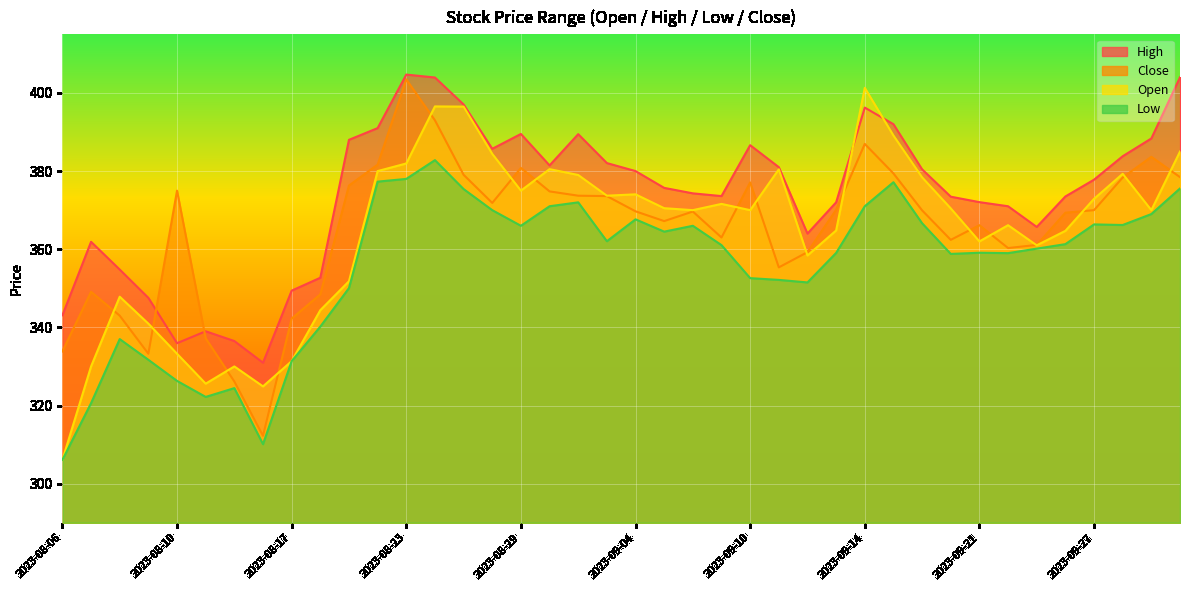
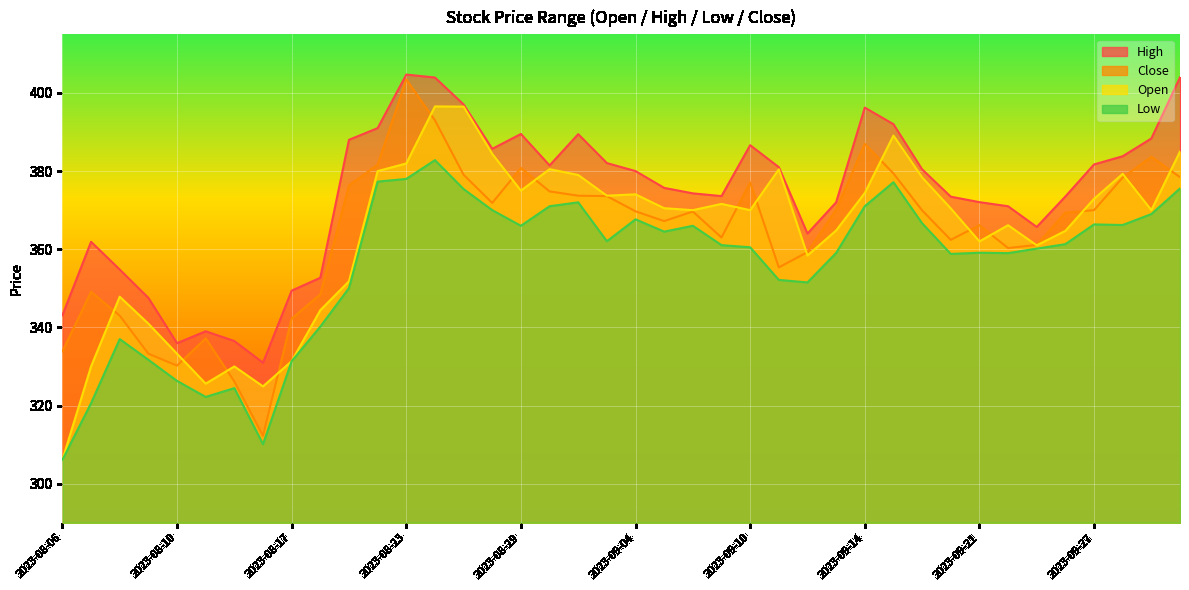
Close, 2023-08-10: 375 -> 330
Low, 2023-09-10: 353 -> 361
Open, 2023-09-14: 401 -> 374
High, 2023-09-27: 378 -> 382
